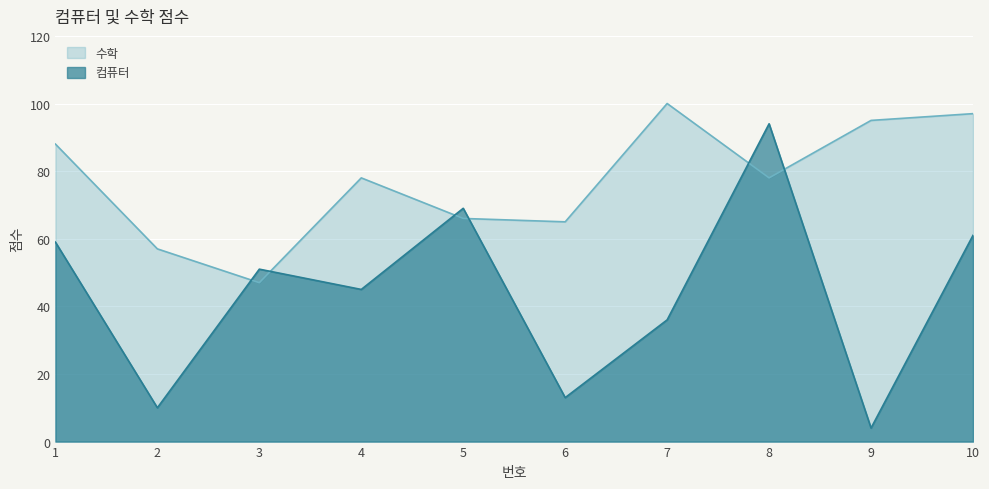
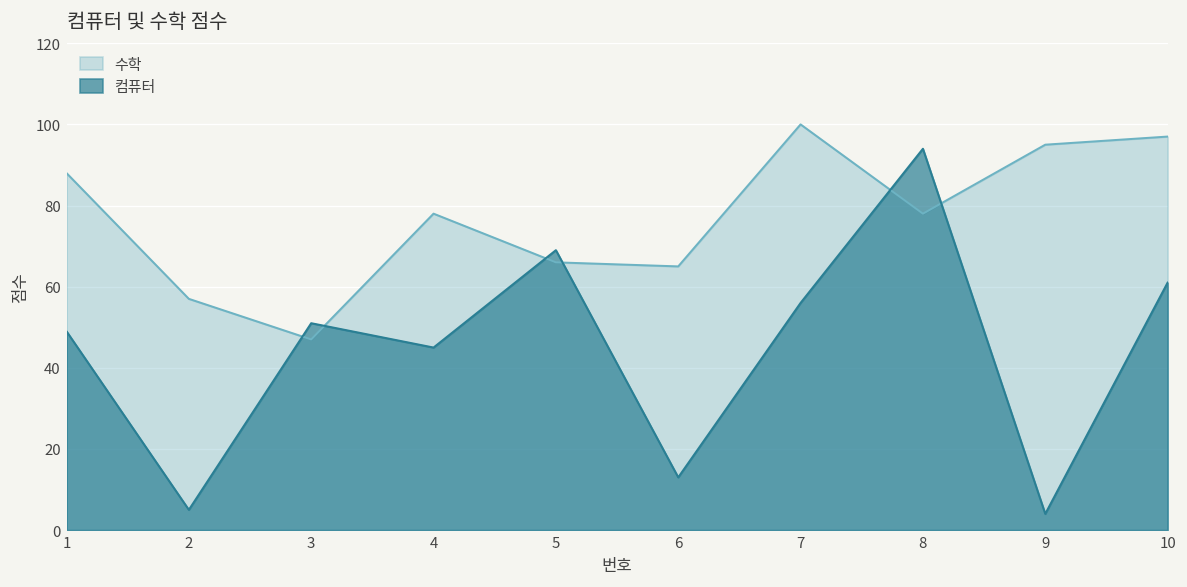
컴퓨터, 1: 59 -> 49
컴퓨터, 2: 10 -> 5
컴퓨터, 7: 36 -> 56
